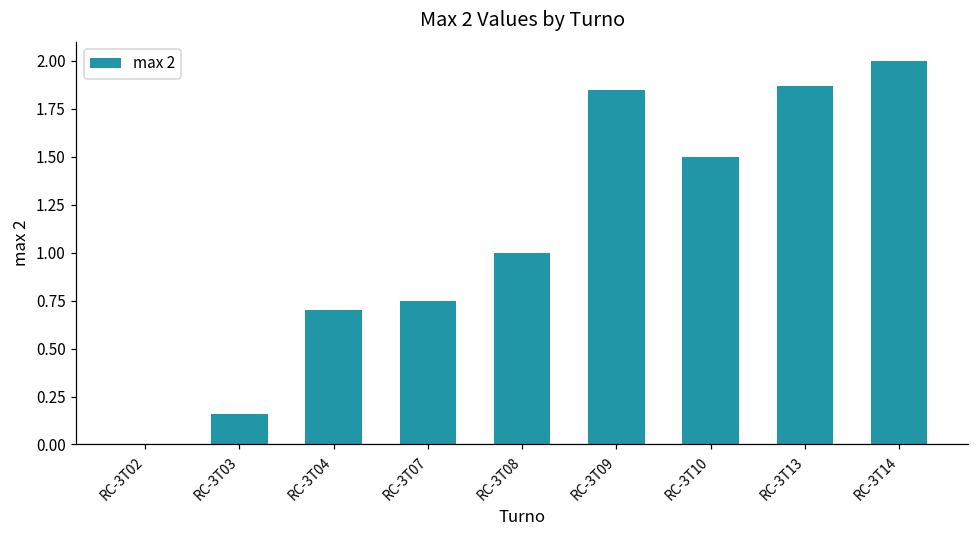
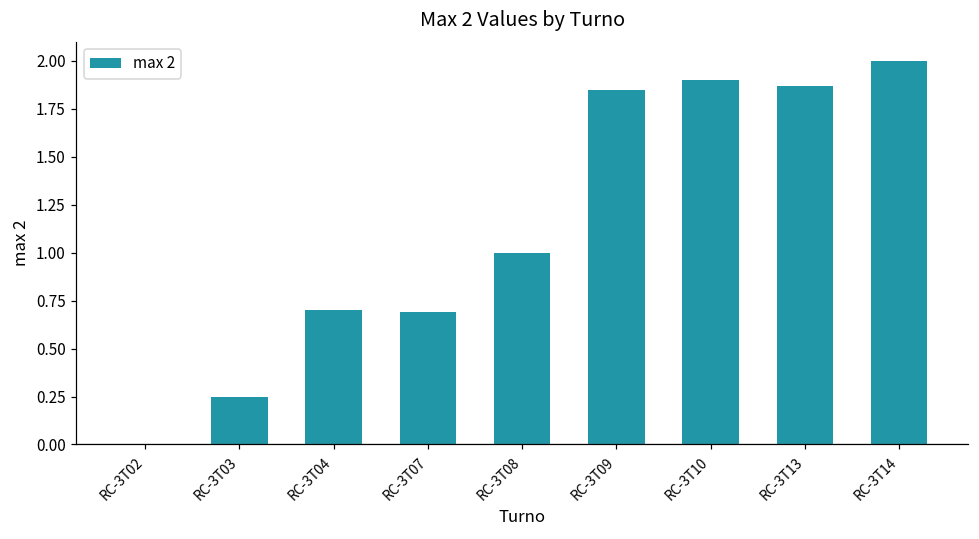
RC-3T03: 0.16 -> 0.25
RC-3T07: 0.75 -> 0.69
RC-3T10: 1.5 -> 1.9
